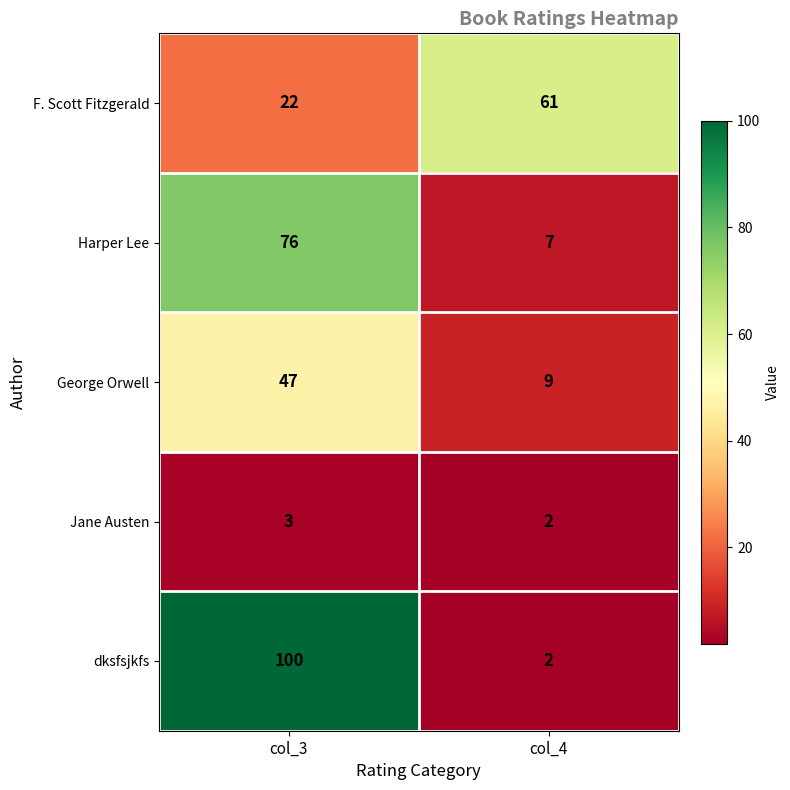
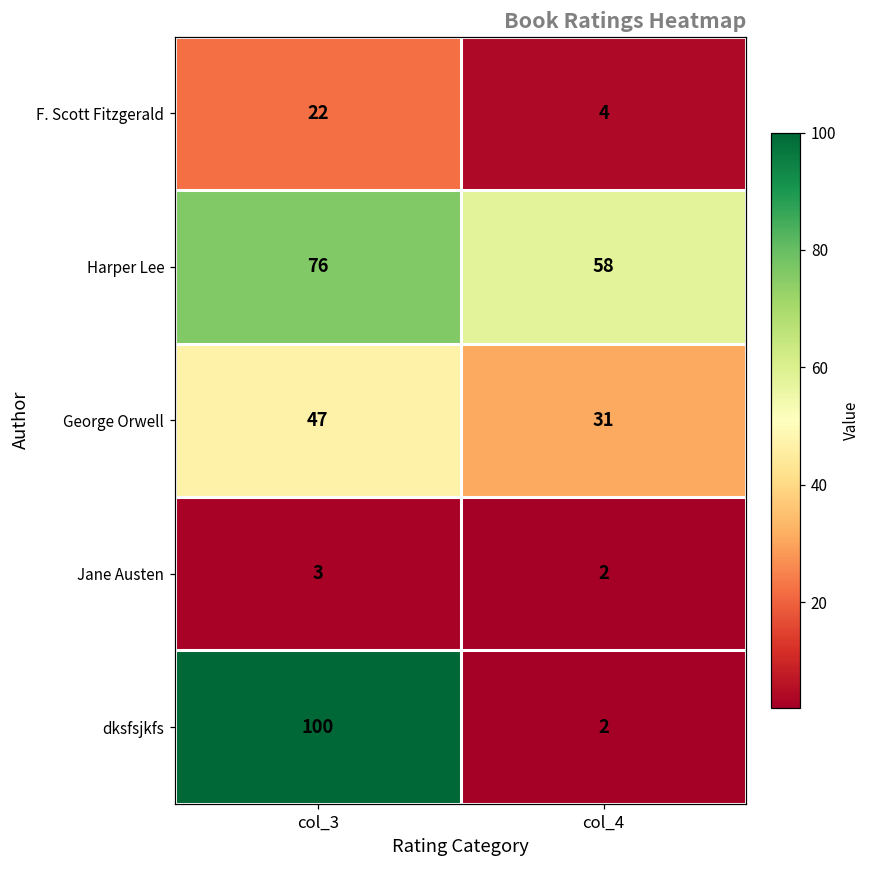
F. Scott Fitzgerald, col_4: 61 -> 4
Harper Lee, col_4: 7 -> 58
George Orwell, col_4: 9 -> 31
